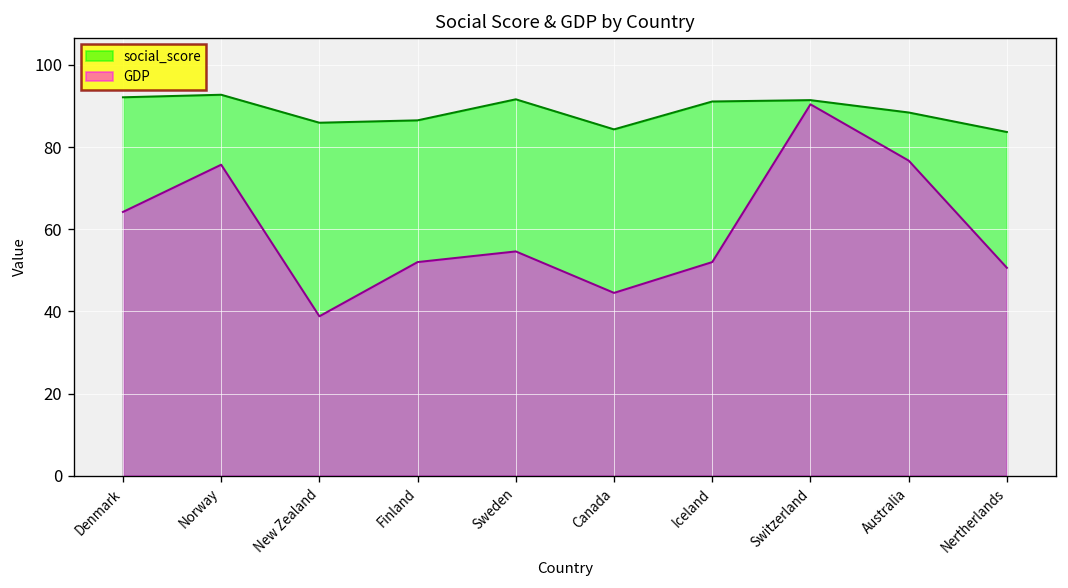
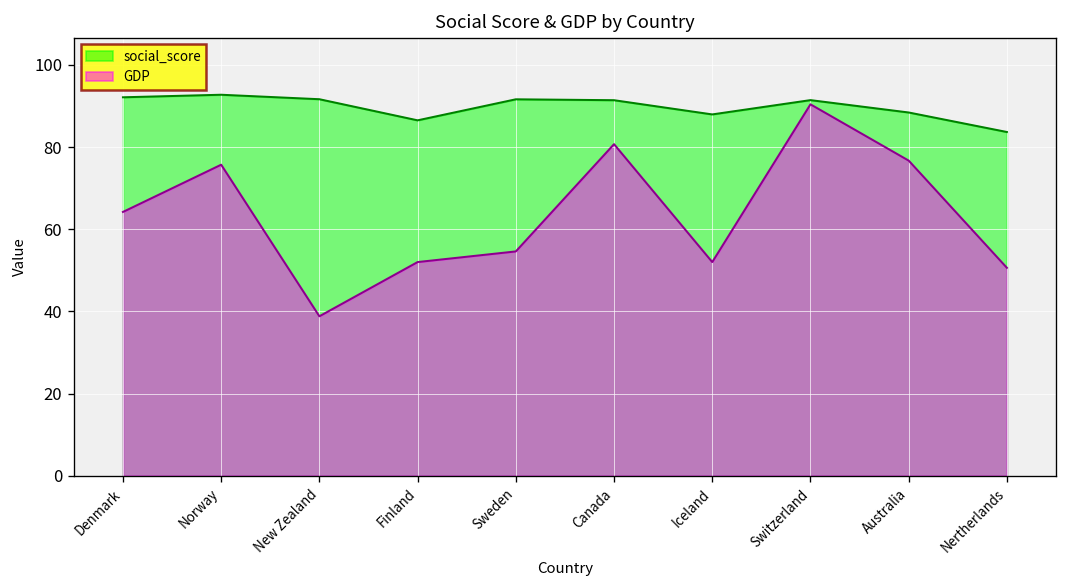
social_score, New Zealand: 86 -> 92
social_score, Canada: 84 -> 91
GDP, Canada: 45 -> 81
social_score, Iceland: 91 -> 88
